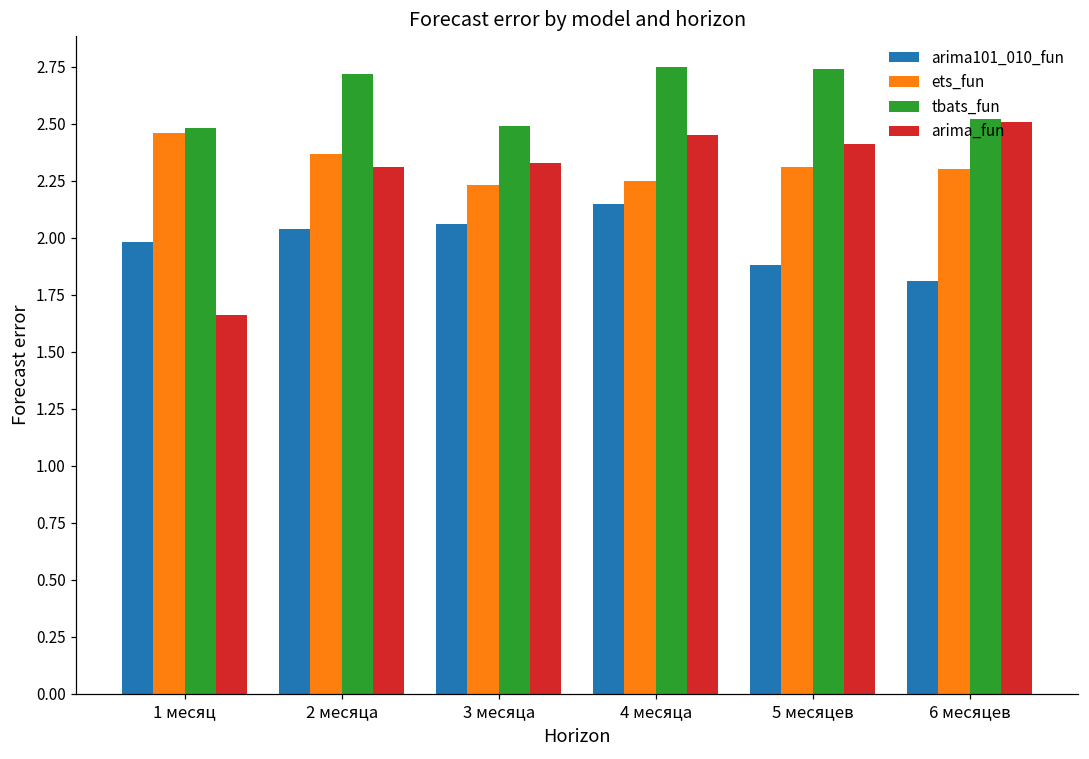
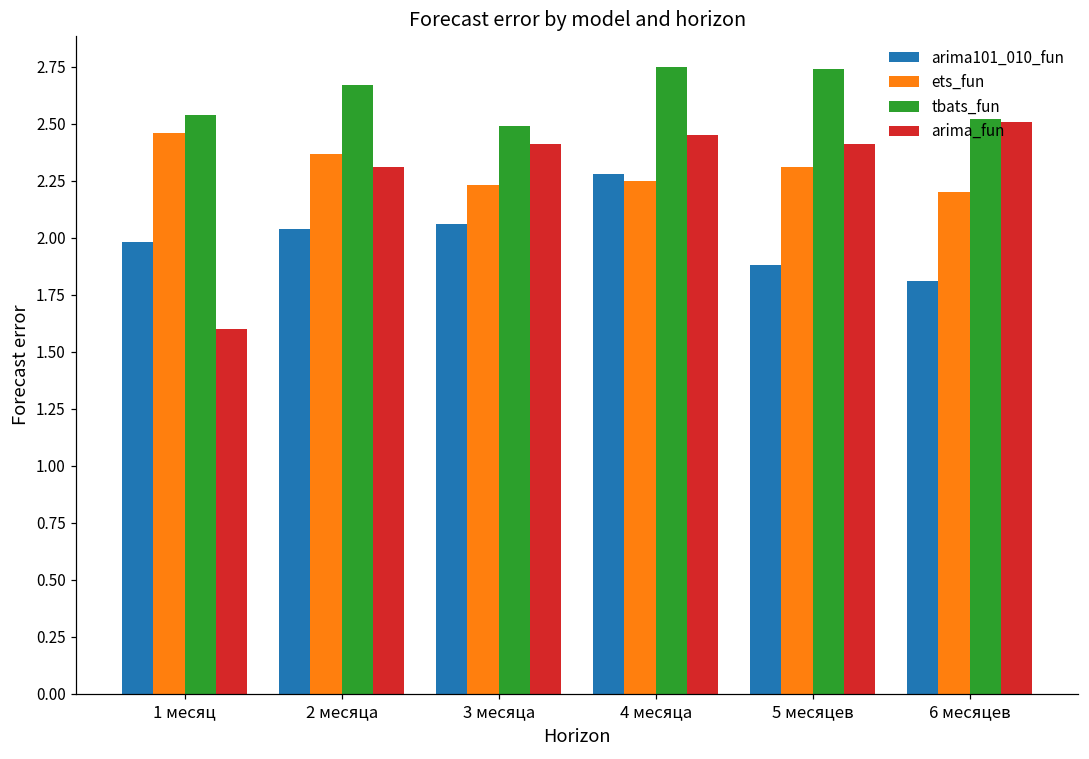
tbats_fun, 1 месяц: 2.48 -> 2.54
arima_fun, 1 месяц: 1.66 -> 1.60
tbats_fun, 2 месяца: 2.72 -> 2.67
arima_fun, 3 месяца: 2.33 -> 2.41
arima101_010_fun, 4 месяца: 2.15 -> 2.28
ets_fun, 6 месяцев: 2.3 -> 2.2
